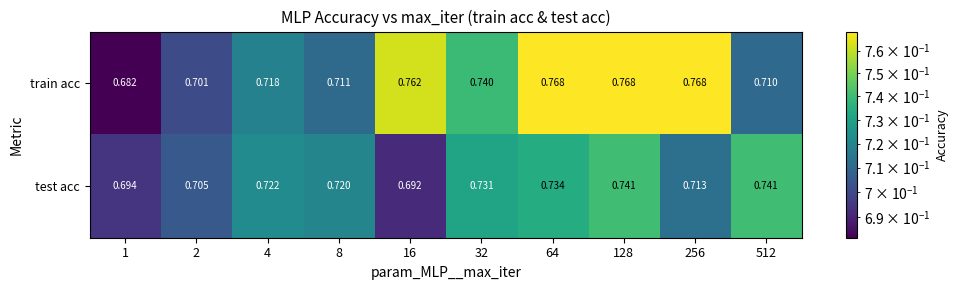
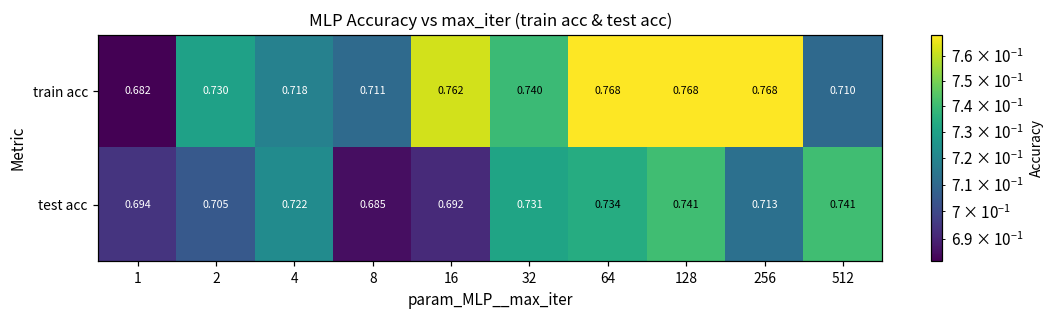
train acc, 2: 0.701 -> 0.730
test acc, 8: 0.720 -> 0.685
